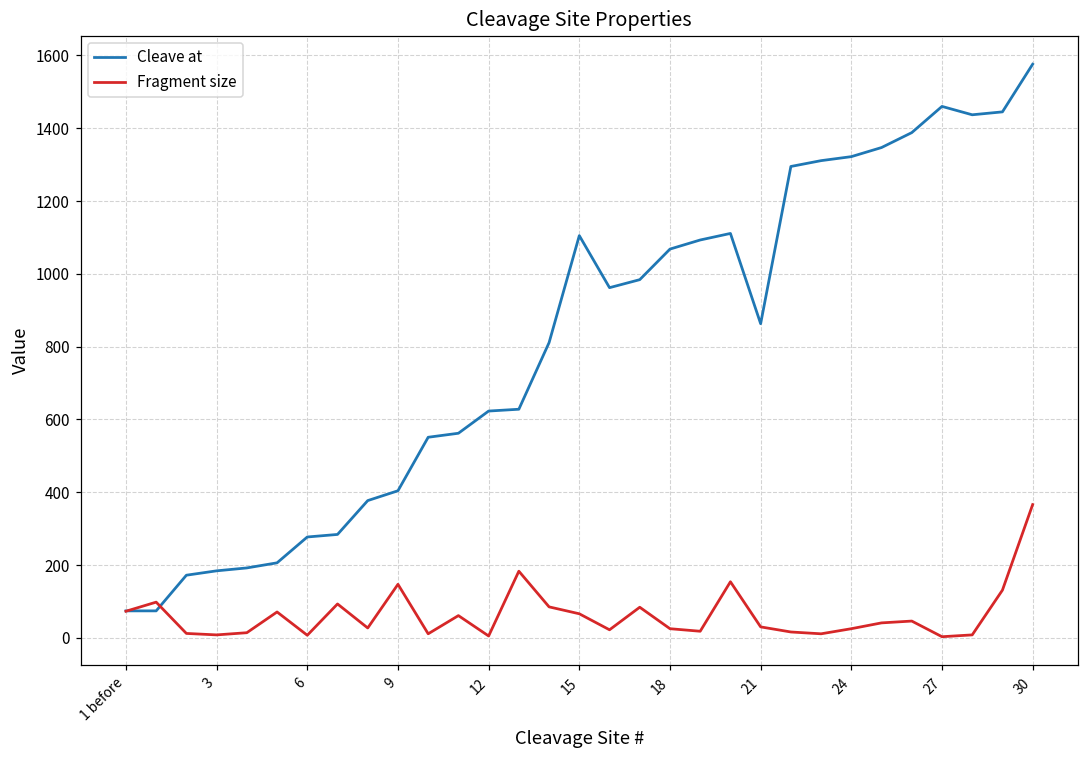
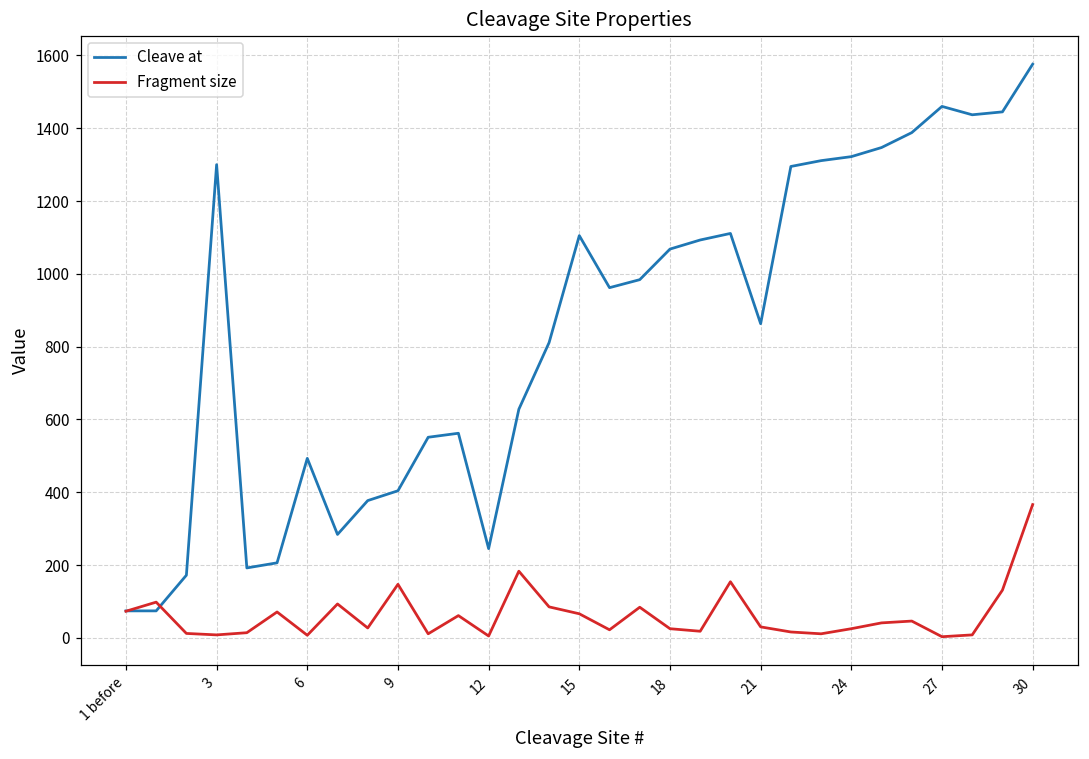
Cleave at, 3: 180 -> 1300
Cleave at, 6: 280 -> 490
Cleave at, 12: 620 -> 250
